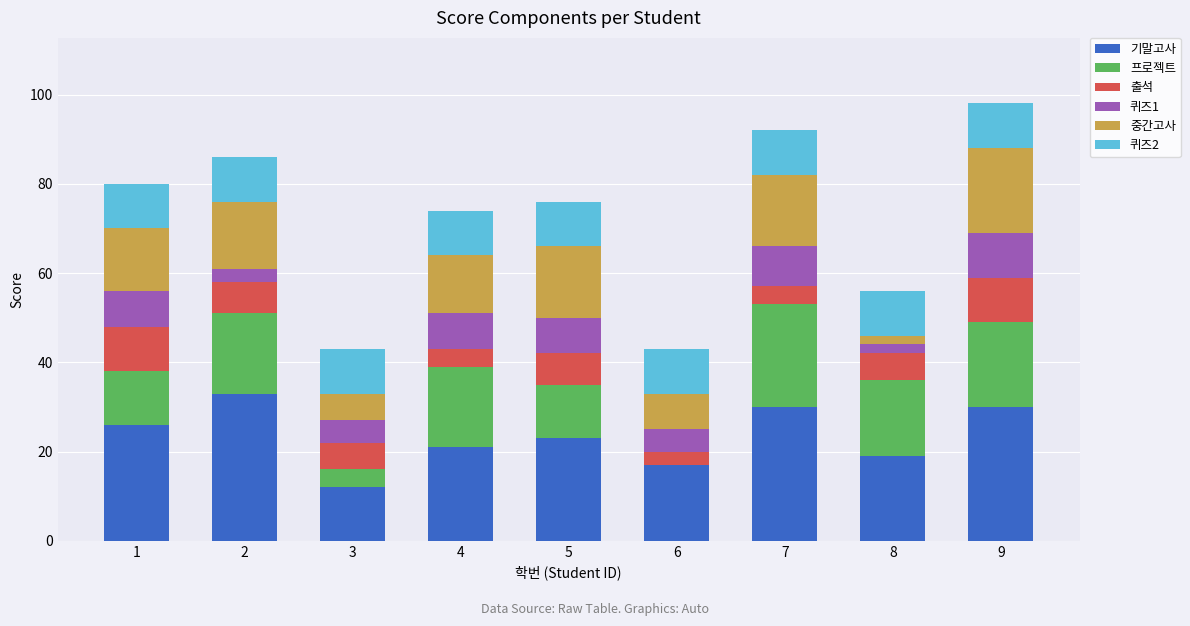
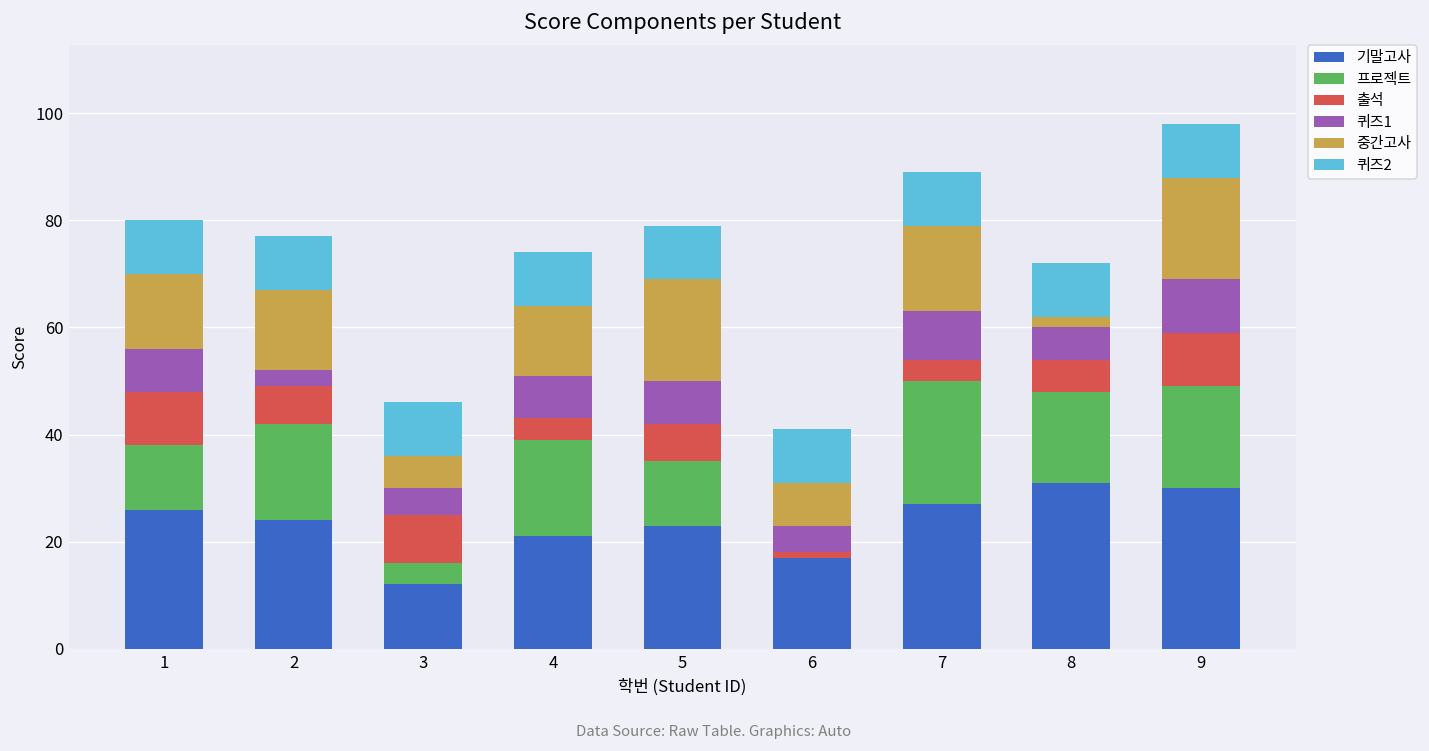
기말고사, 2: 33 -> 24
출석, 3: 6 -> 9
중간고사, 5: 16 -> 19
출석, 6: 3 -> 1
기말고사, 7: 30 -> 27
기말고사, 8: 19 -> 31
퀴즈1, 8: 2 -> 6
